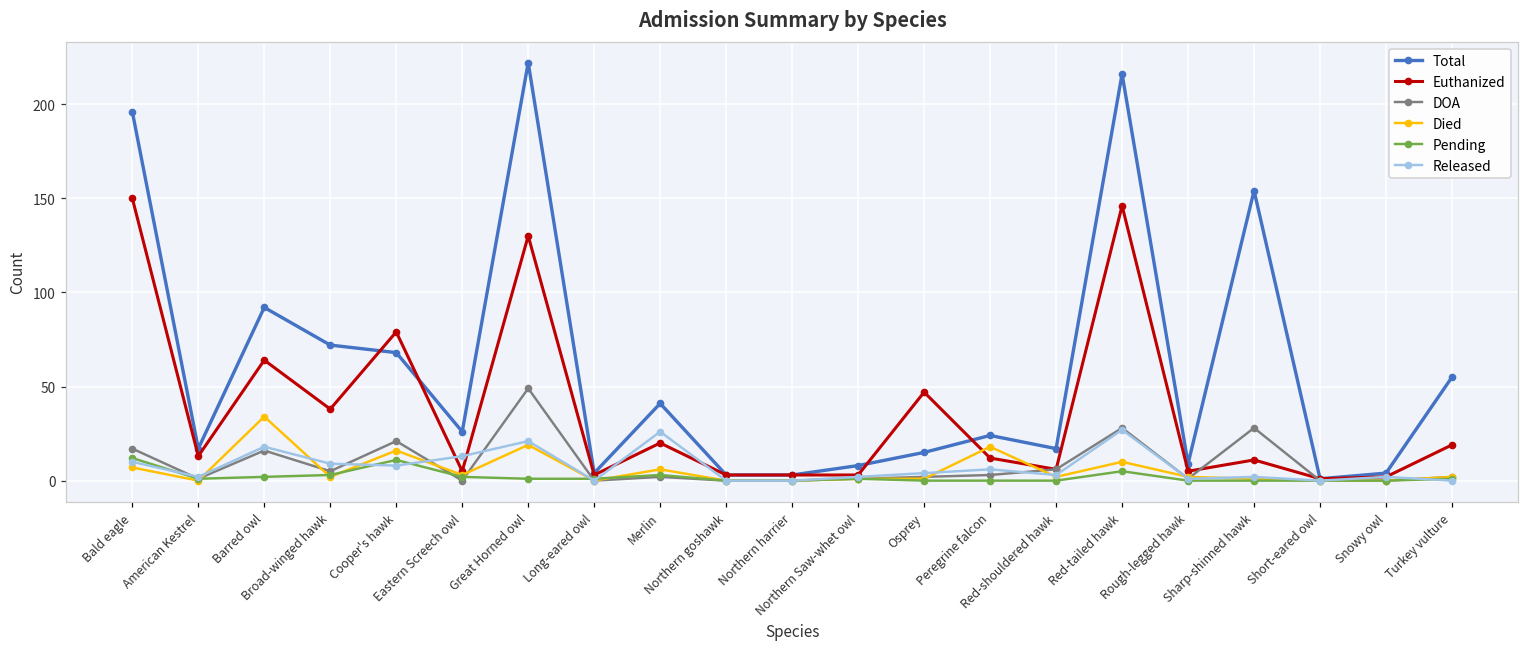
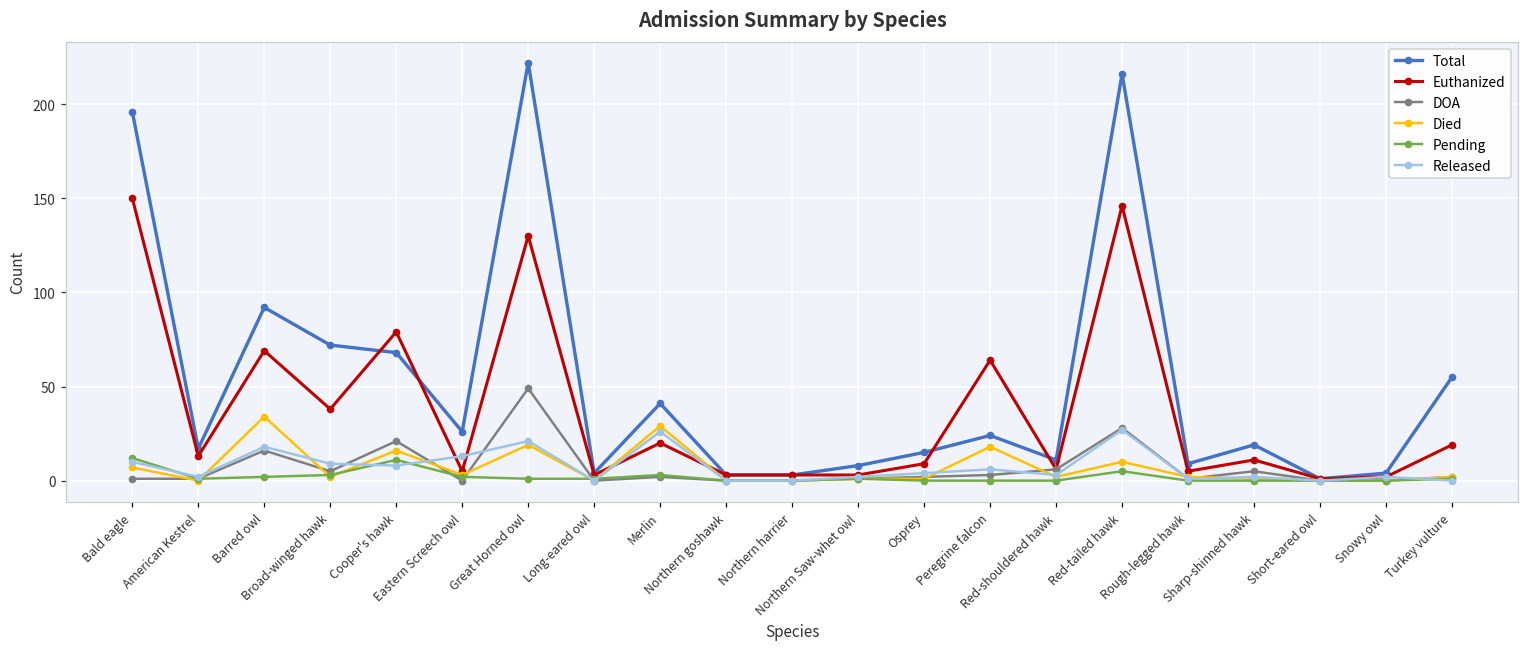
DOA, Bald eagle: 17 -> 1
Euthanized, Barred owl: 64 -> 69
Died, Merlin: 6 -> 29
Euthanized, Osprey: 47 -> 9
Euthanized, Peregrine falcon: 12 -> 64
Total, Red-shouldered hawk: 17 -> 11
Total, Sharp-shinned hawk: 154 -> 19
DOA, Sharp-shinned hawk: 28 -> 5
